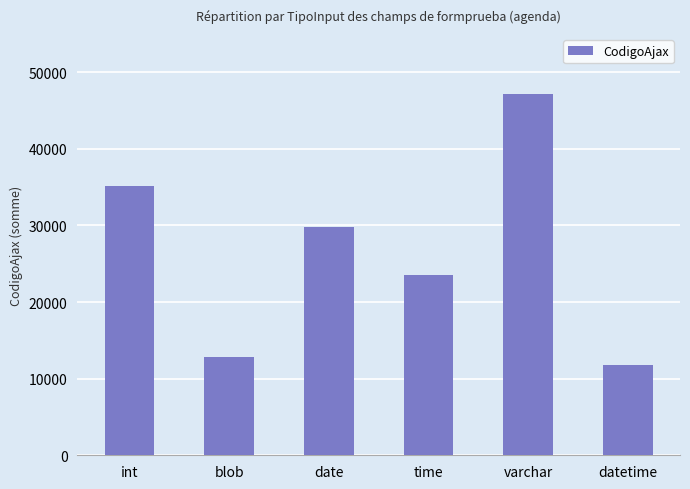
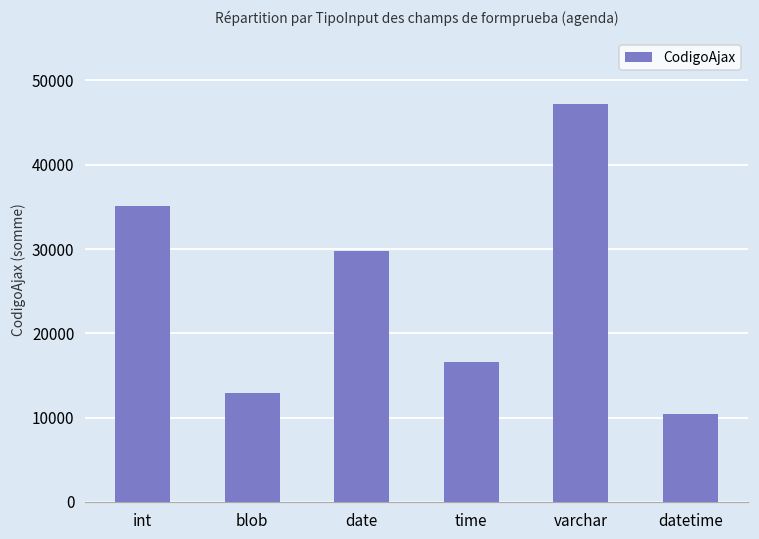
time: 24000 -> 17000
datetime: 12000 -> 10000
